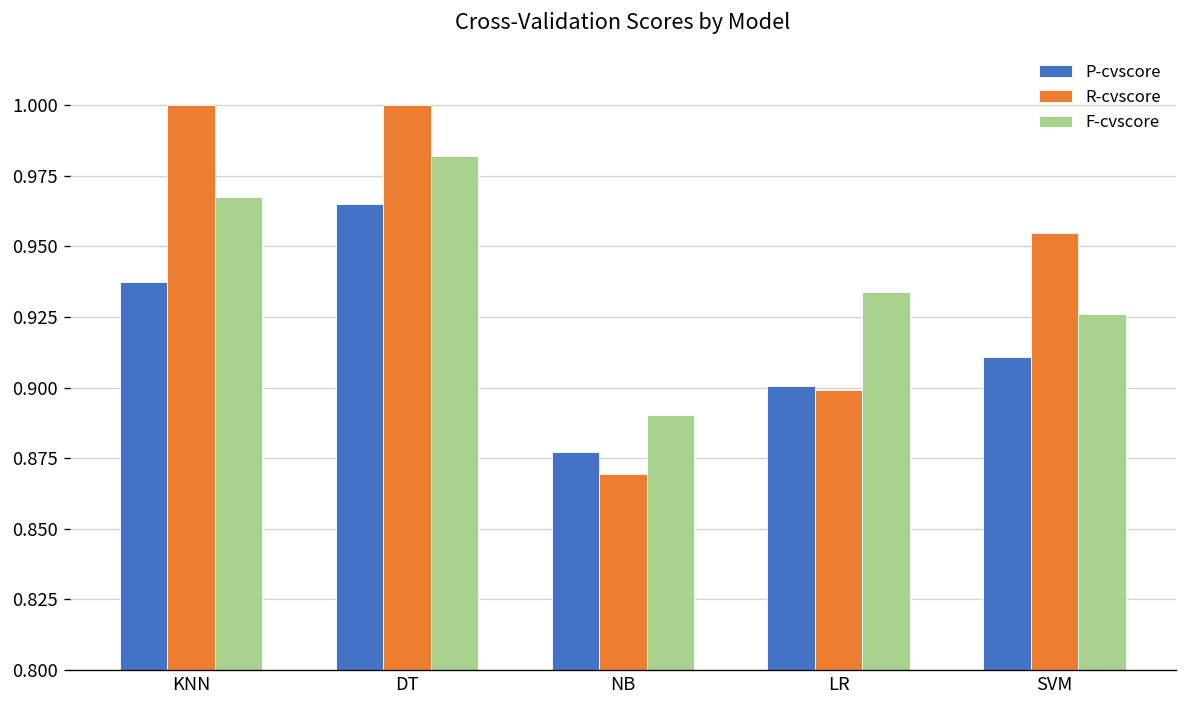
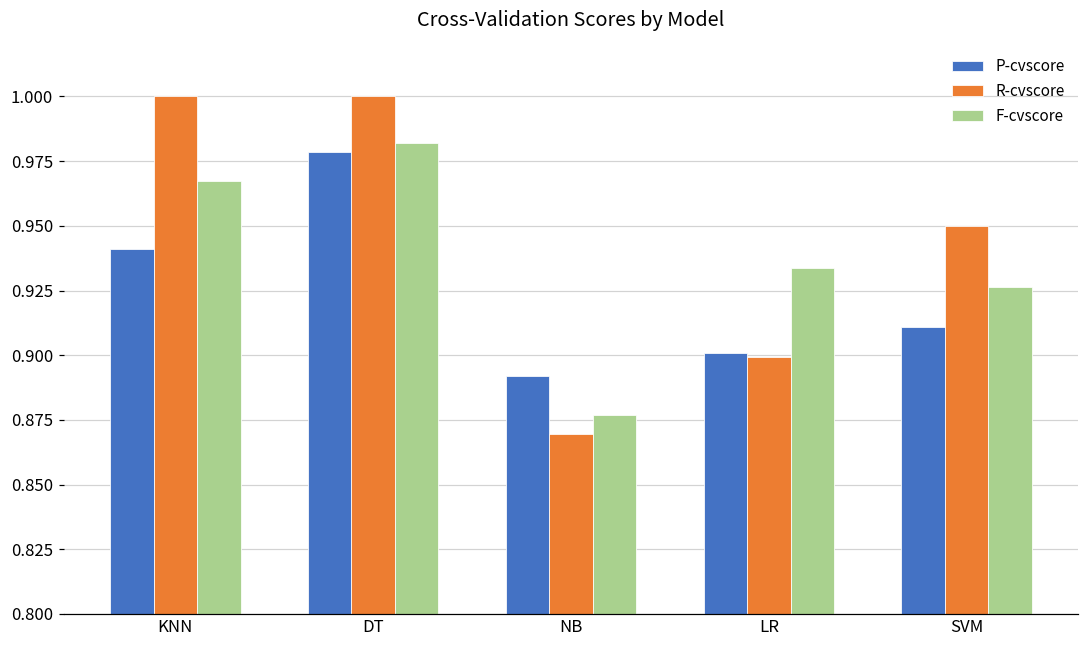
P-cvscore, KNN: 0.937 -> 0.941
P-cvscore, DT: 0.965 -> 0.979
P-cvscore, NB: 0.877 -> 0.892
F-cvscore, NB: 0.890 -> 0.877
R-cvscore, SVM: 0.955 -> 0.950
